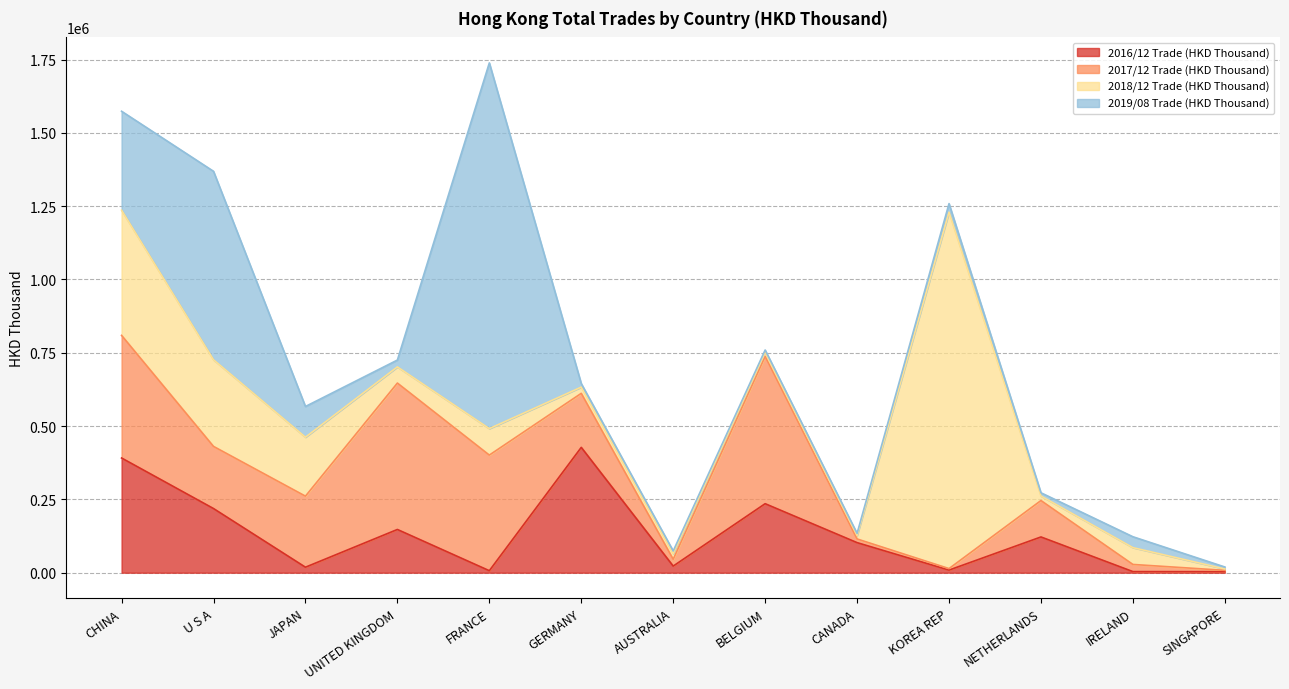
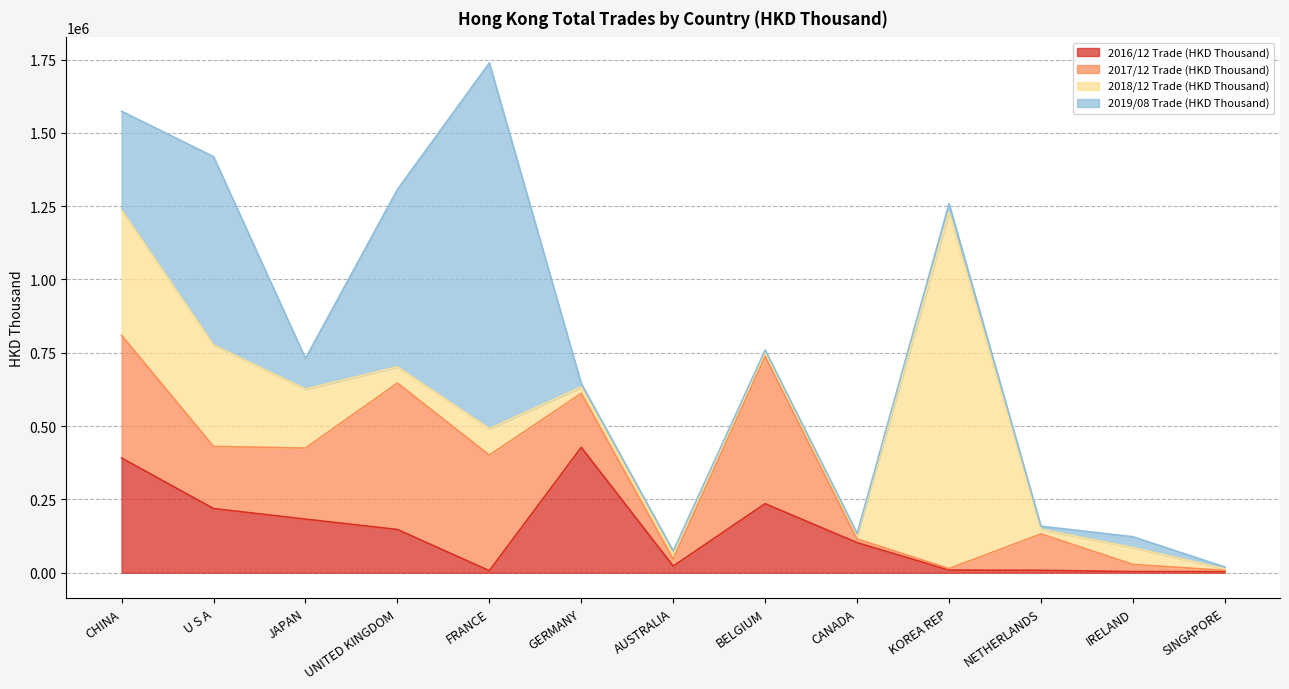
2018/12 Trade (HKD Thousand), U S A: 300000 -> 350000
2016/12 Trade (HKD Thousand), JAPAN: 20000 -> 180000
2019/08 Trade (HKD Thousand), UNITED KINGDOM: 20000 -> 610000
2016/12 Trade (HKD Thousand), NETHERLANDS: 120000 -> 10000
